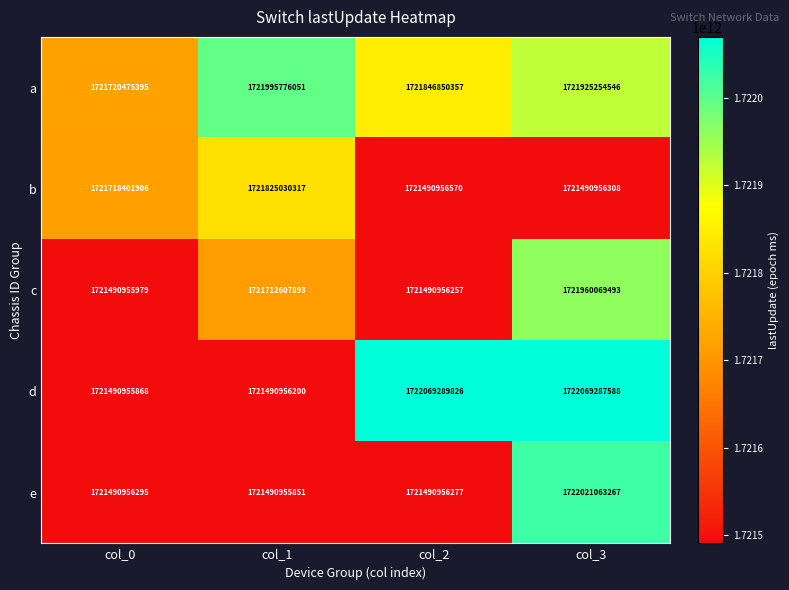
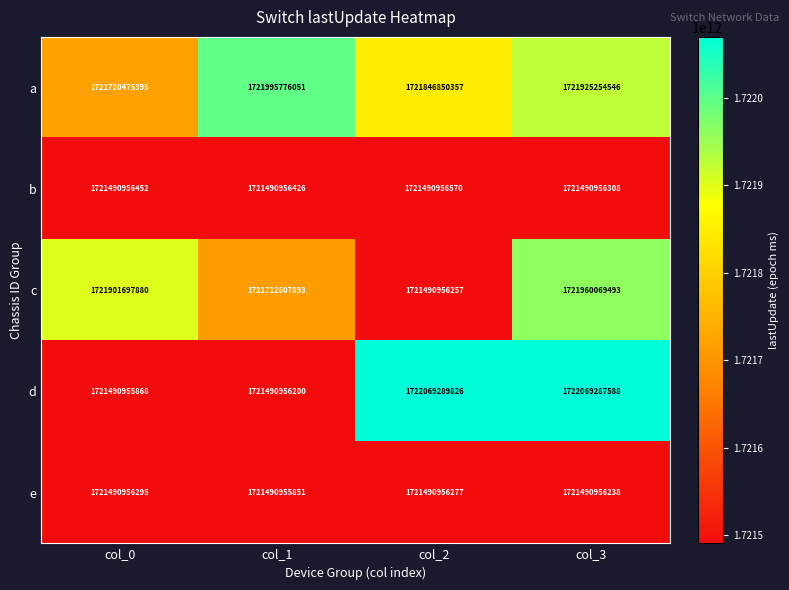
b, col_0: 1721718401906 -> 1721490956452
b, col_1: 1721825030317 -> 1721490956426
c, col_0: 1721490955979 -> 1721901697880
e, col_3: 1722021063267 -> 1721490956238
